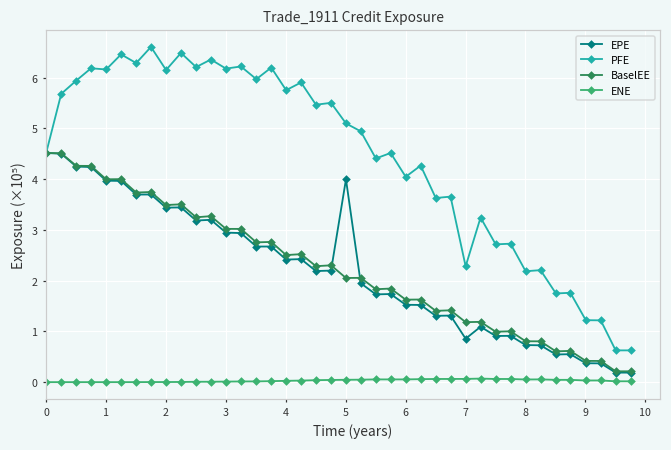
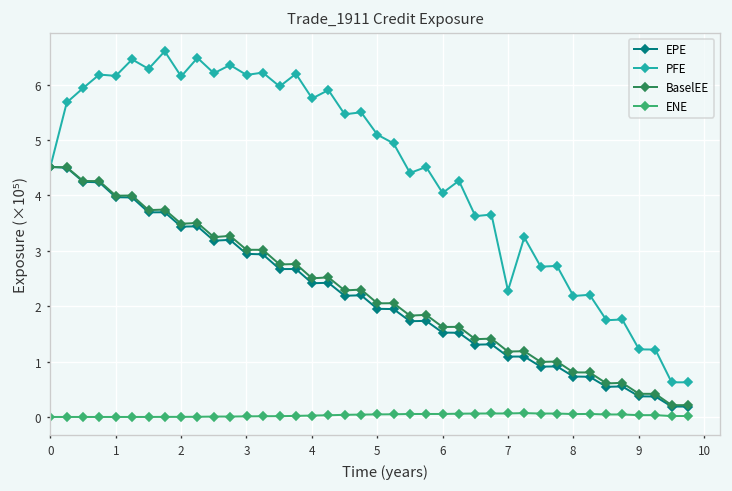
EPE, 5: 4.0 -> 2.0
EPE, 7: 0.9 -> 1.1
